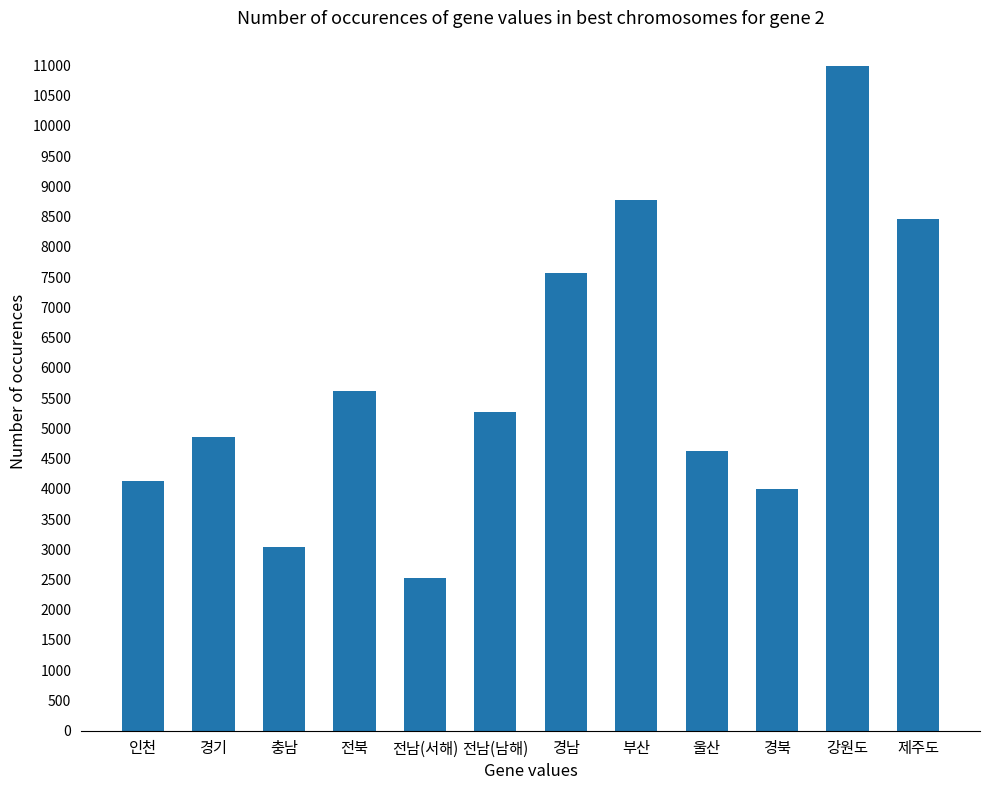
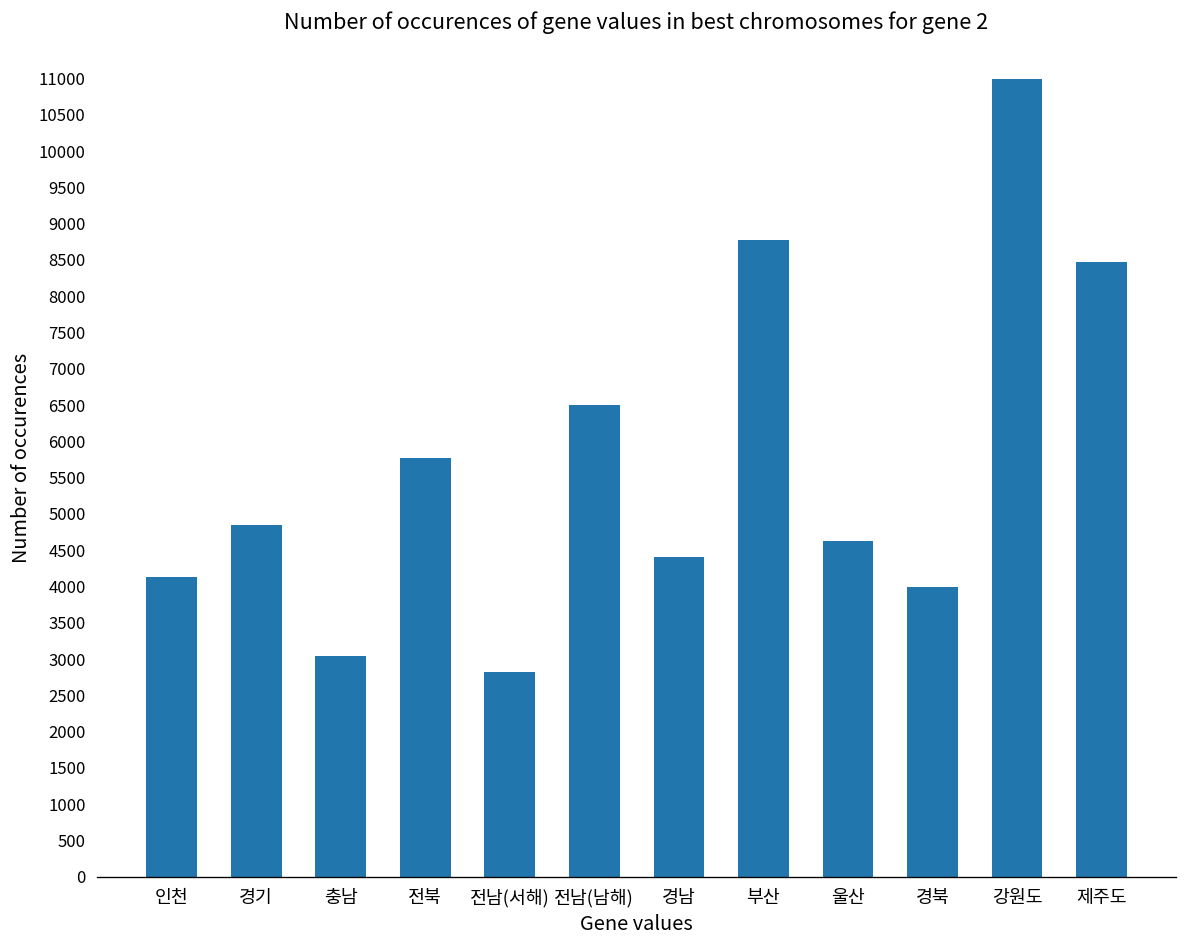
전북: 5600 -> 5800
전남(서해): 2500 -> 2800
전남(남해): 5300 -> 6500
경남: 7600 -> 4400
